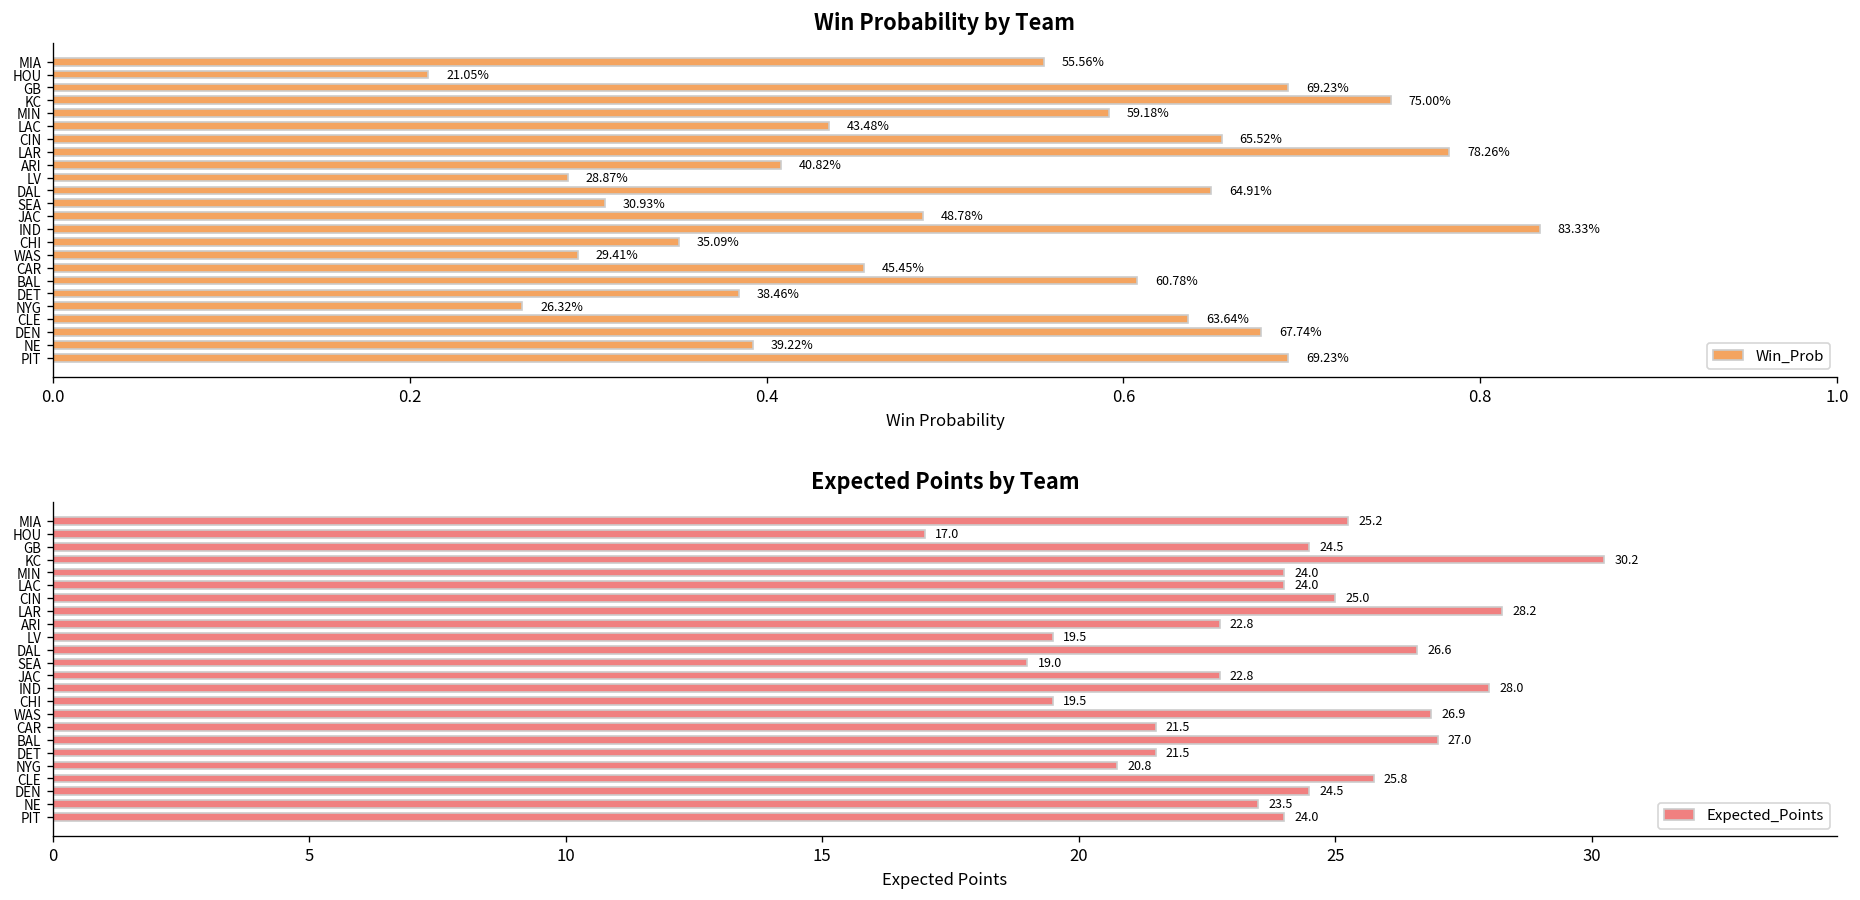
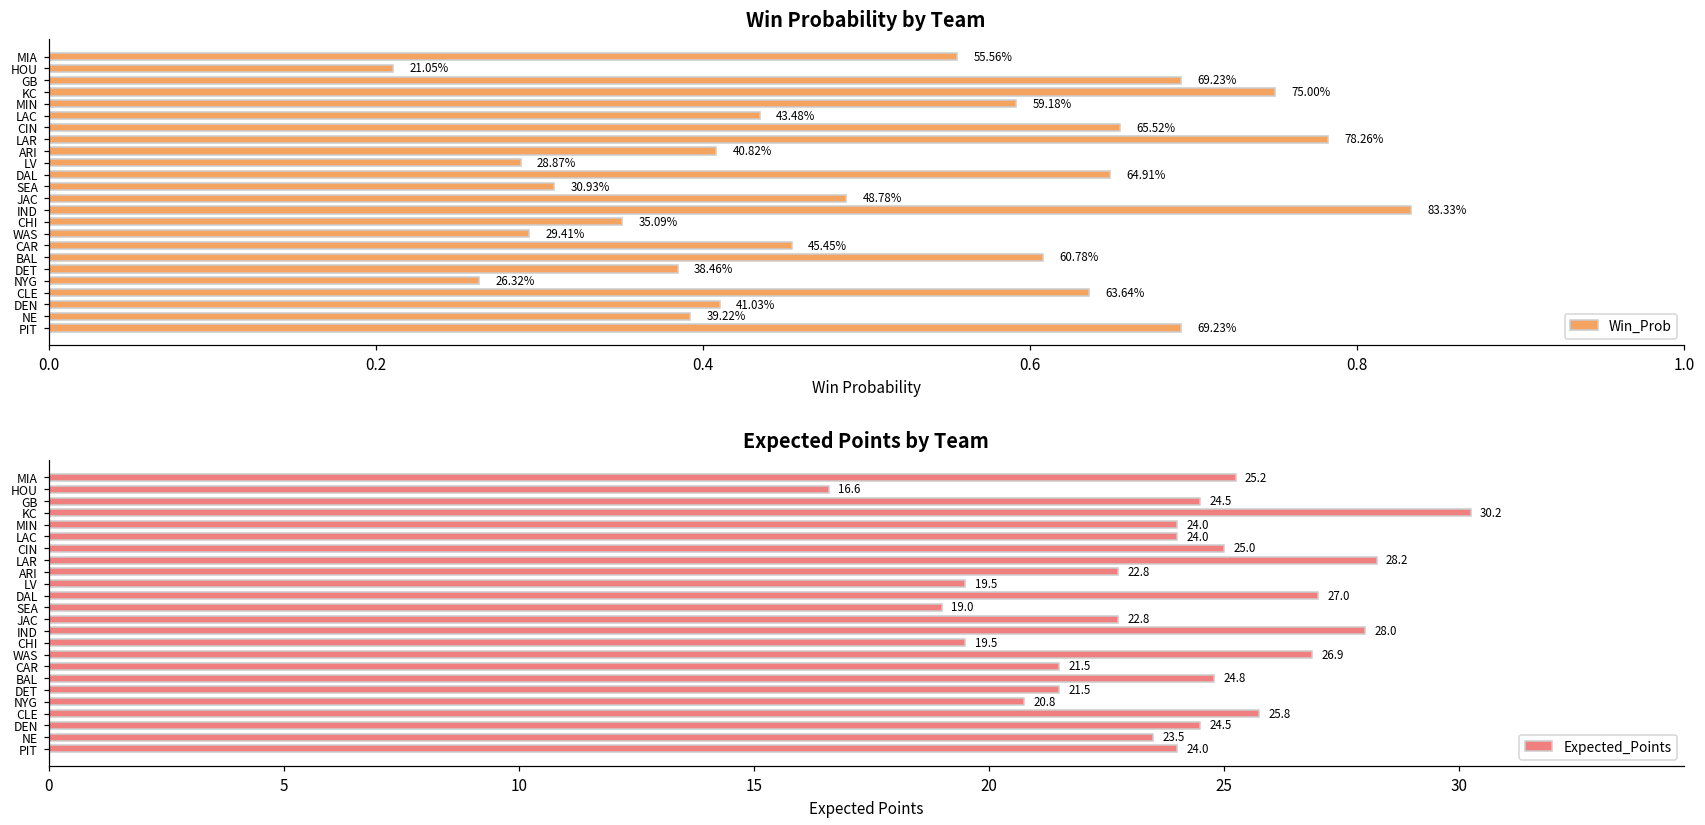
Win Probability by Team, DEN: 67.74% -> 41.03%
Expected Points by Team, HOU: 17.0 -> 16.6
Expected Points by Team, DAL: 26.6 -> 27.0
Expected Points by Team, BAL: 27.0 -> 24.8
